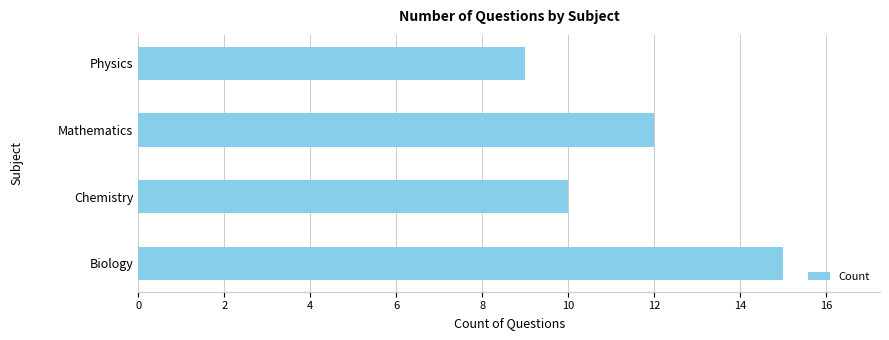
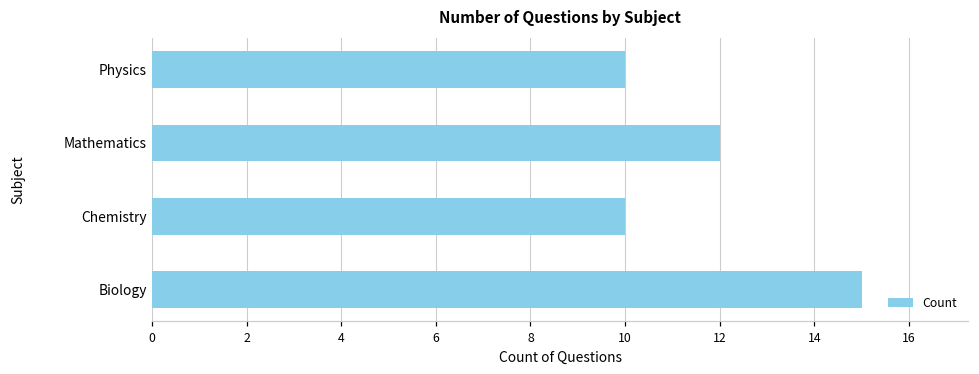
Physics: 9 -> 10
